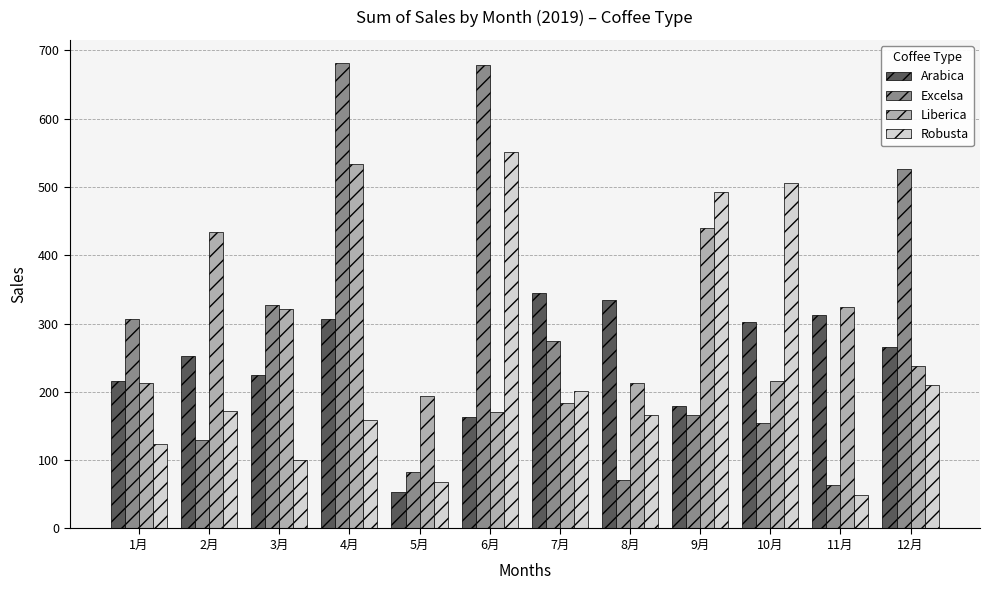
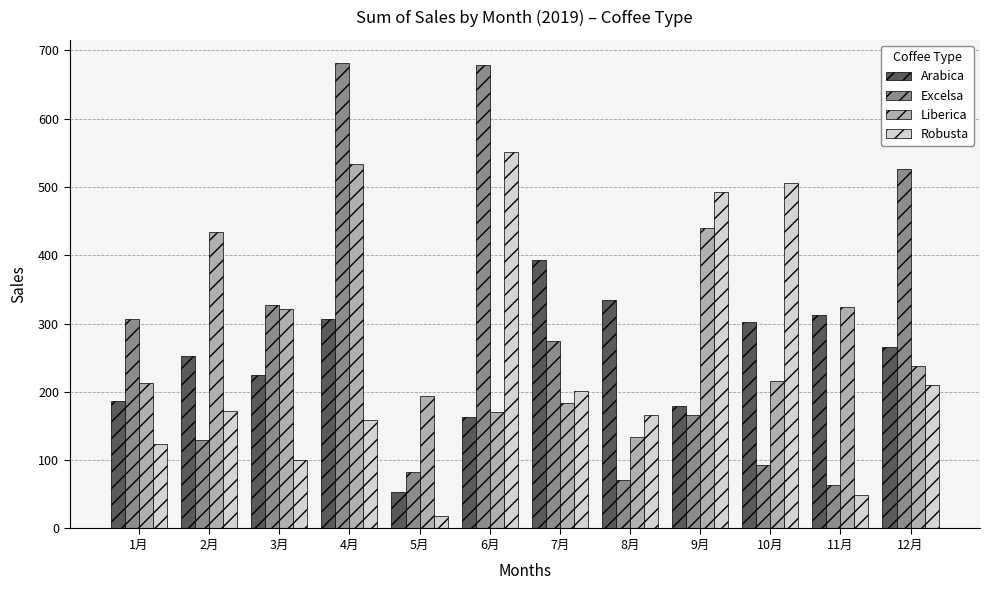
Arabica, 1月: 220 -> 190
Robusta, 5月: 70 -> 20
Arabica, 7月: 350 -> 390
Liberica, 8月: 210 -> 130
Excelsa, 10月: 150 -> 90
